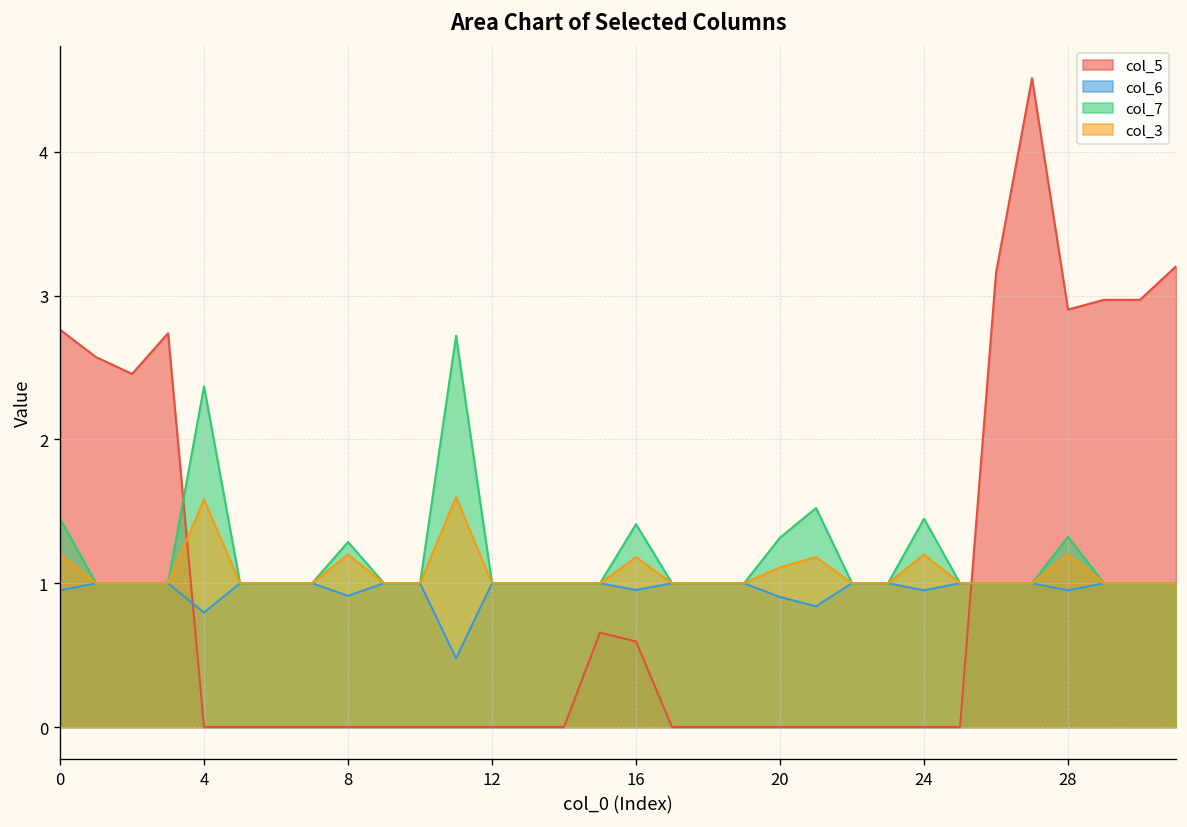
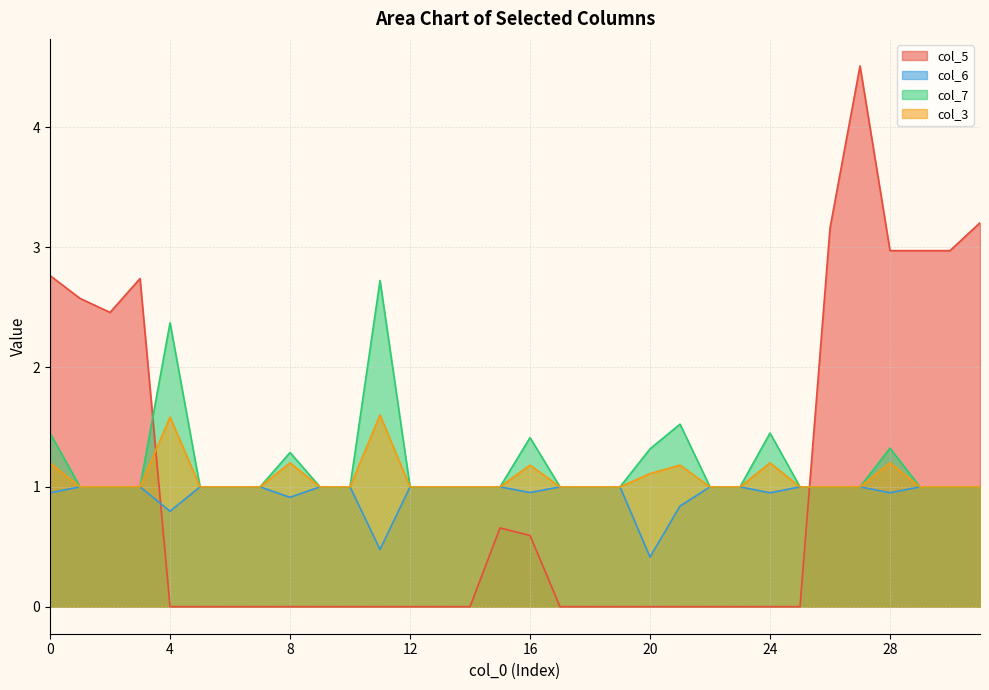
col_6, 20: 0.90 -> 0.41
col_5, 28: 2.90 -> 2.97
